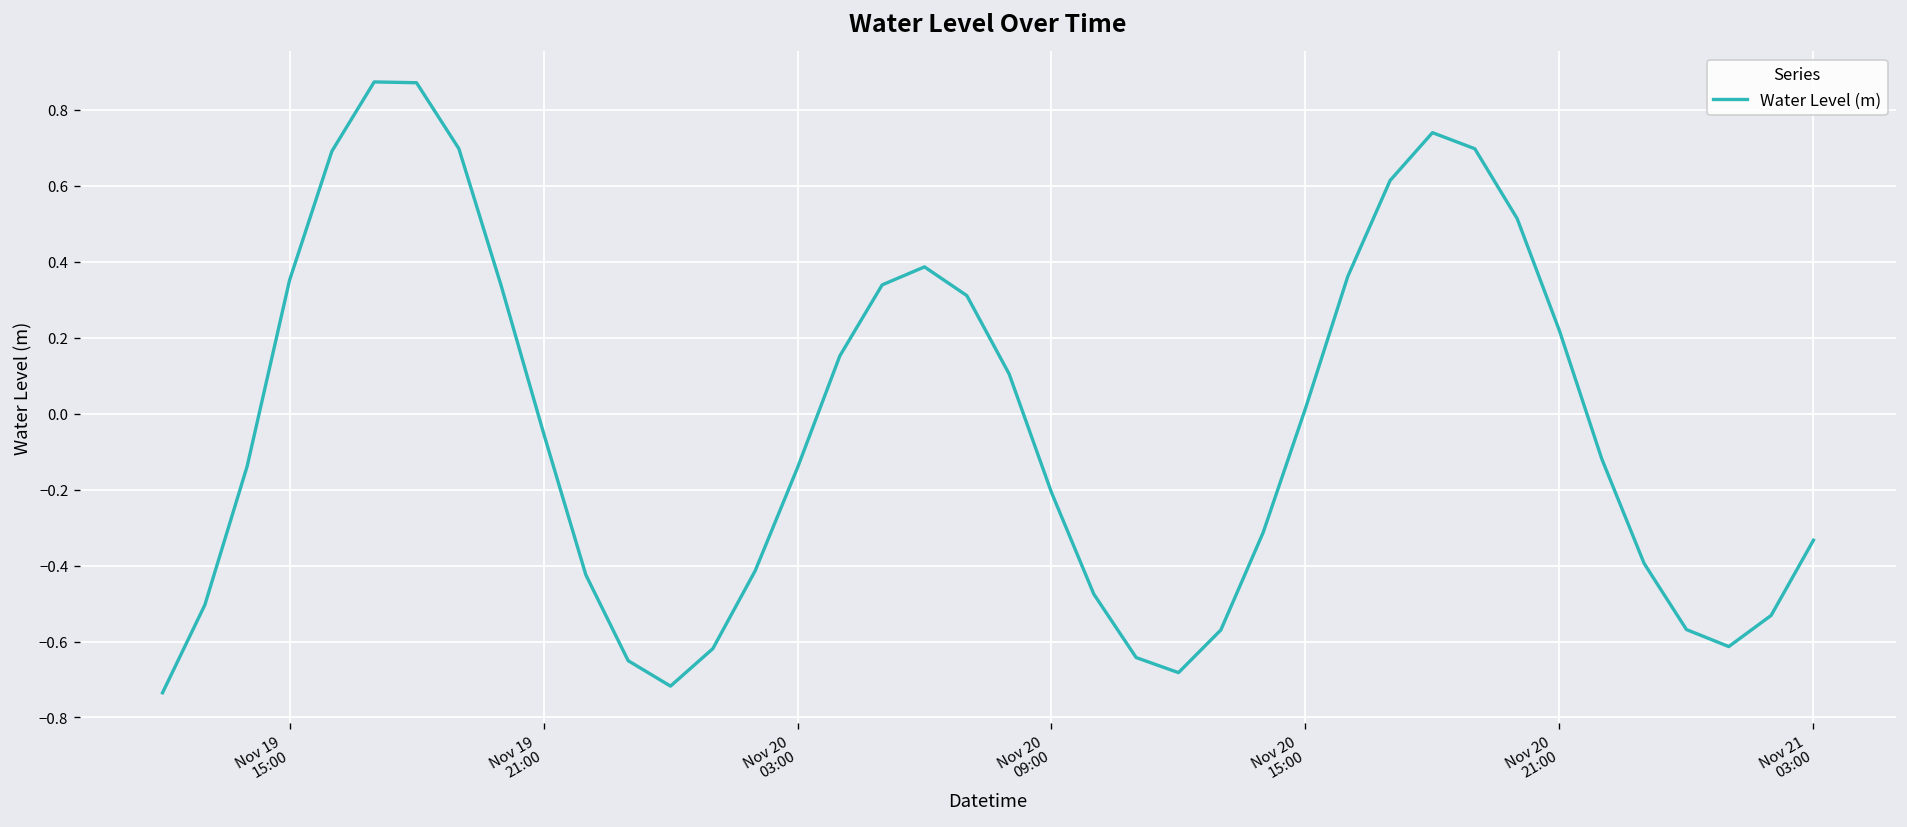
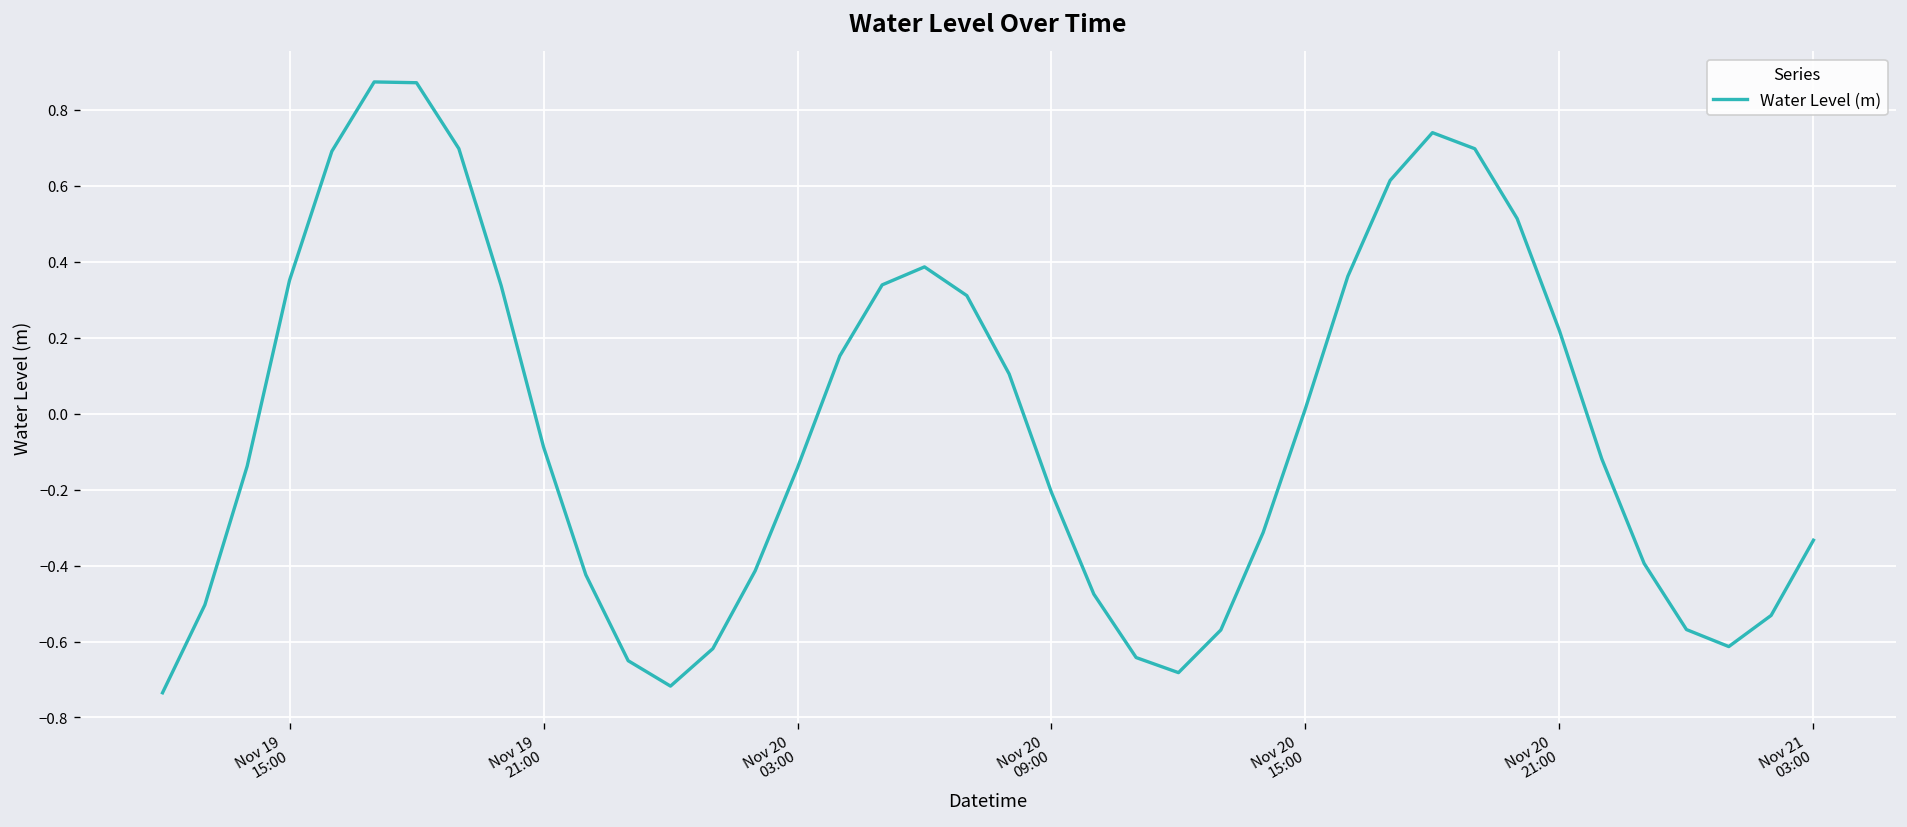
Nov 19 21:00: -0.05 -> -0.09
